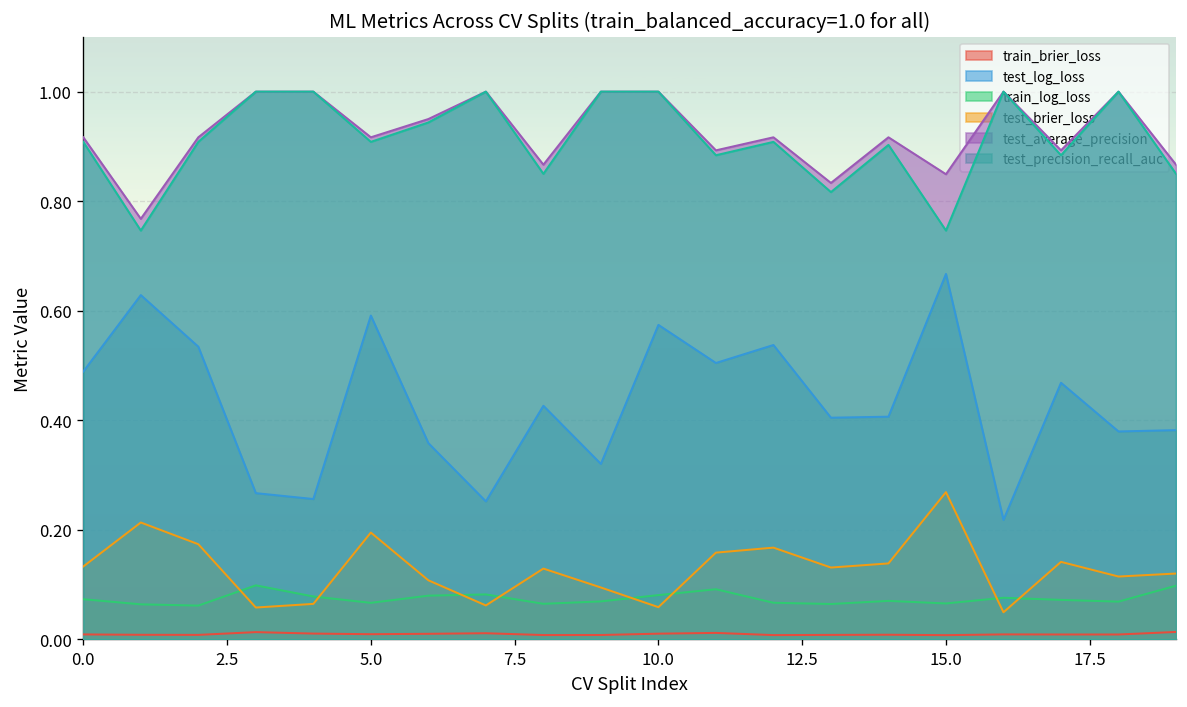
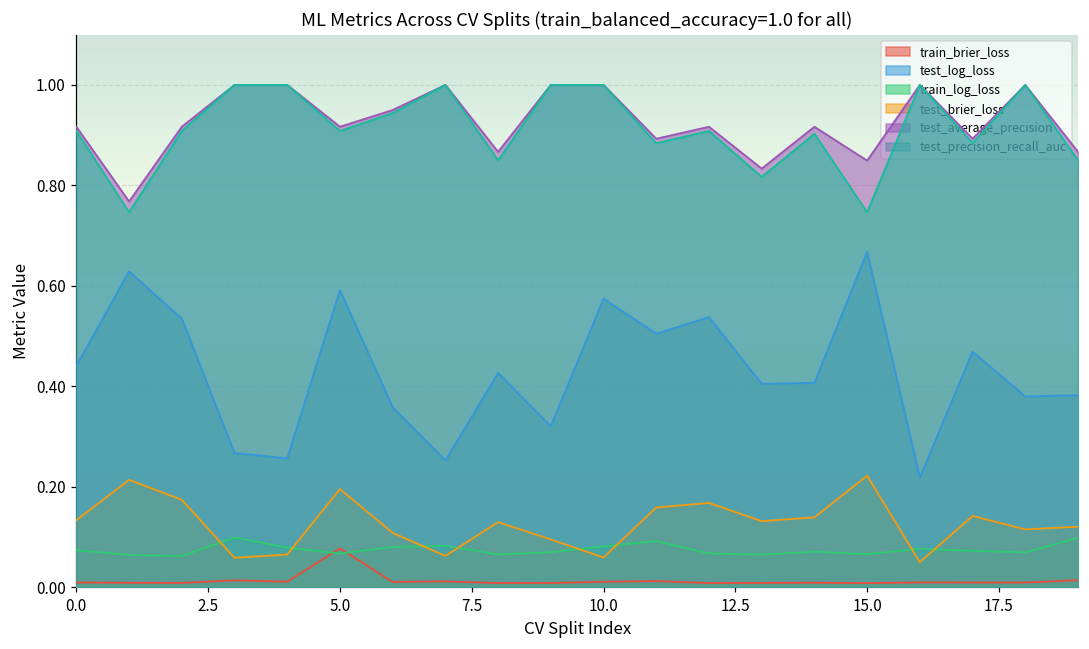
test_log_loss, 0.0: 0.49 -> 0.44
train_brier_loss, 5.0: 0.01 -> 0.08
test_brier_loss, 15.0: 0.27 -> 0.22
